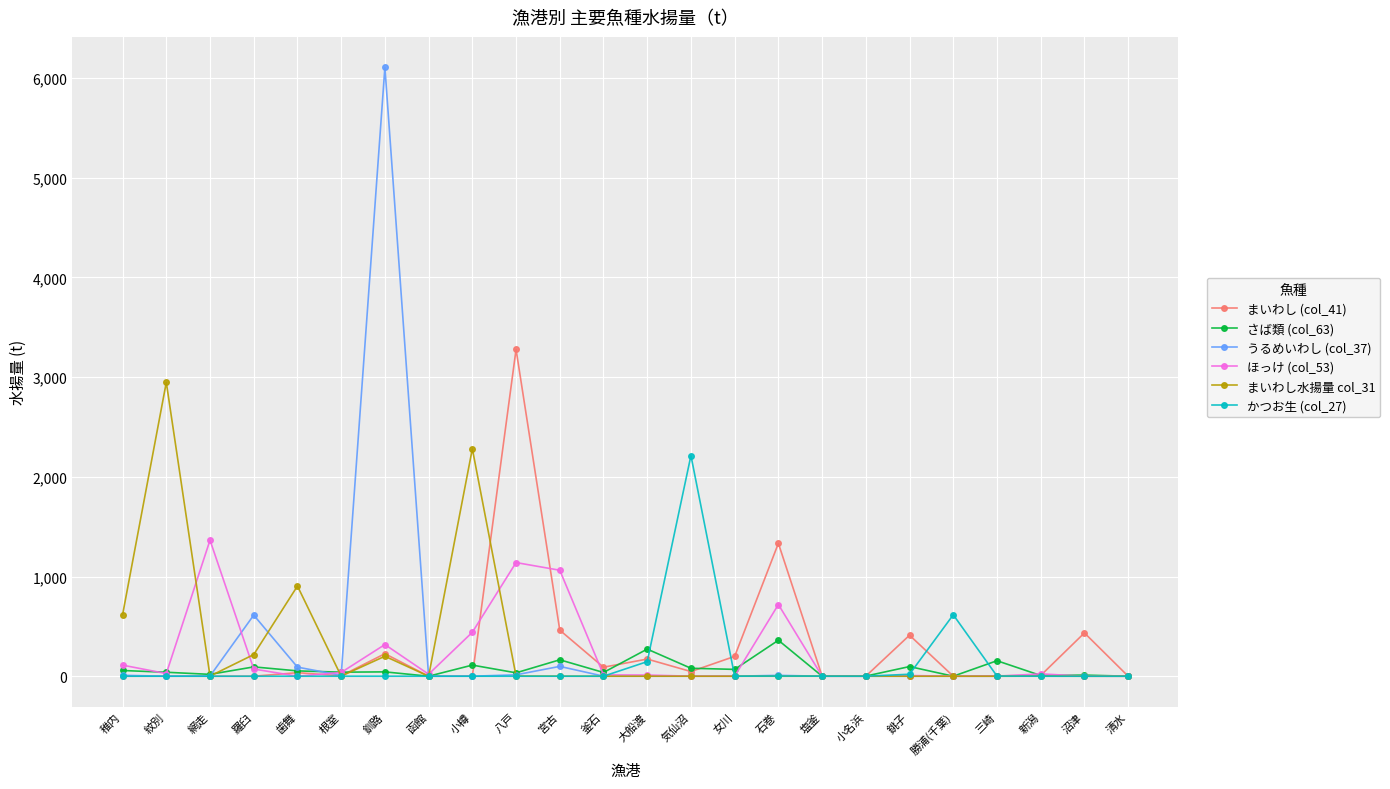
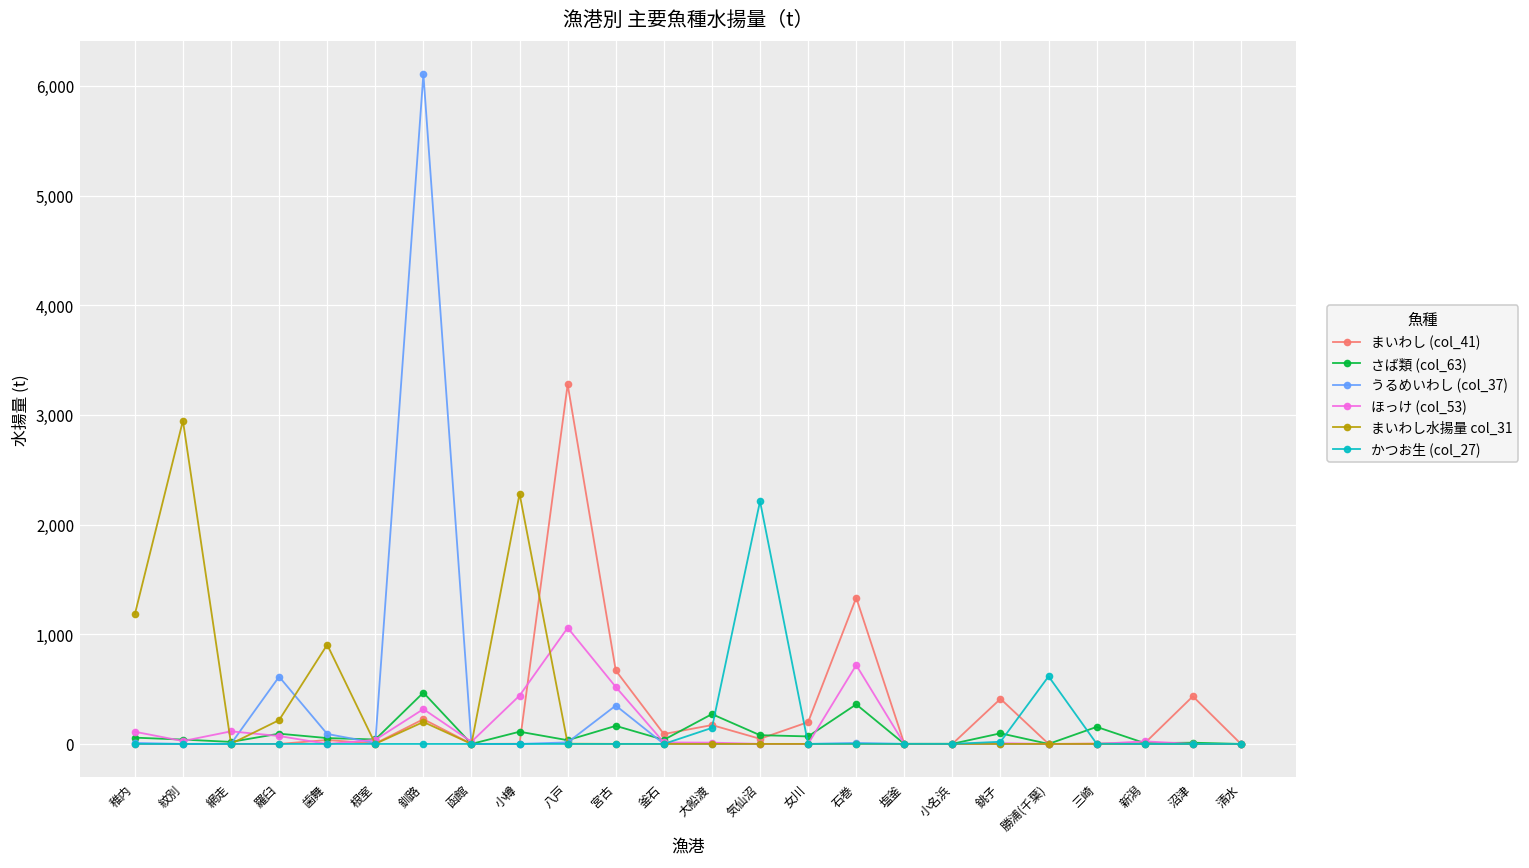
まいわし水揚量 col_31, 稚内: 600 -> 1,200
ほっけ (col_53), 網走: 1,400 -> 100
さば類 (col_63), 釧路: 0 -> 500
ほっけ (col_53), 八戸: 1,140 -> 1,060
まいわし (col_41), 宮古: 500 -> 700
うるめいわし (col_37), 宮古: 100 -> 300
ほっけ (col_53), 宮古: 1,100 -> 500
